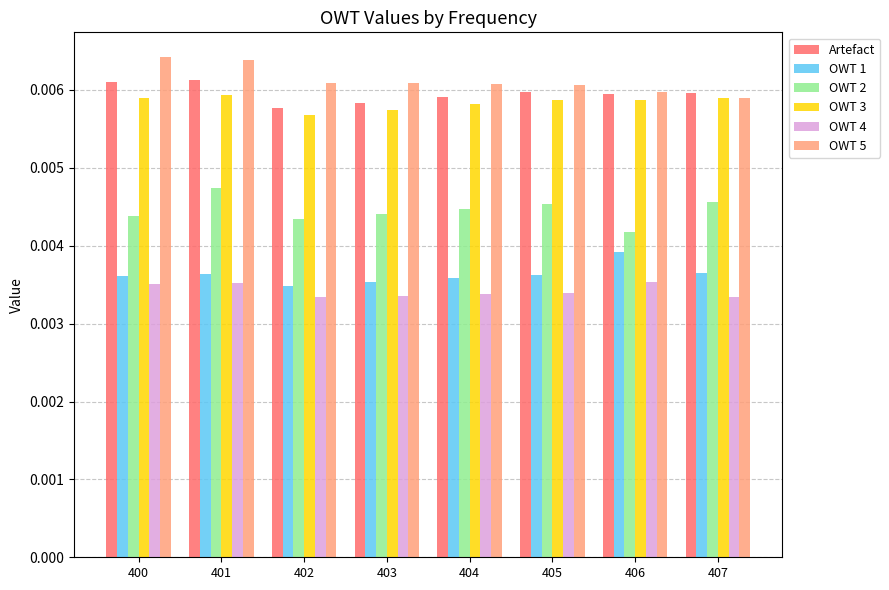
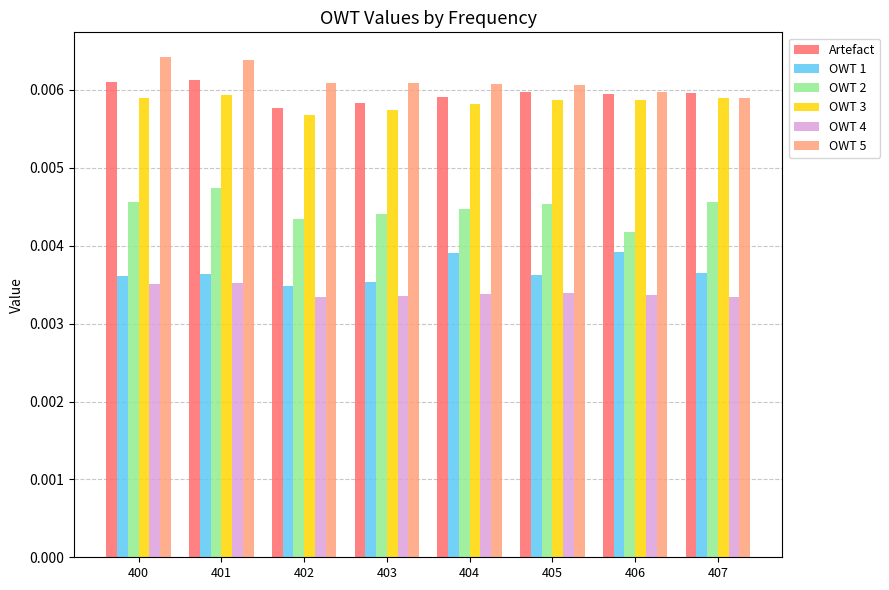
OWT 2, 400: 0.0044 -> 0.0046
OWT 1, 404: 0.0036 -> 0.0039
OWT 4, 406: 0.0035 -> 0.0034
